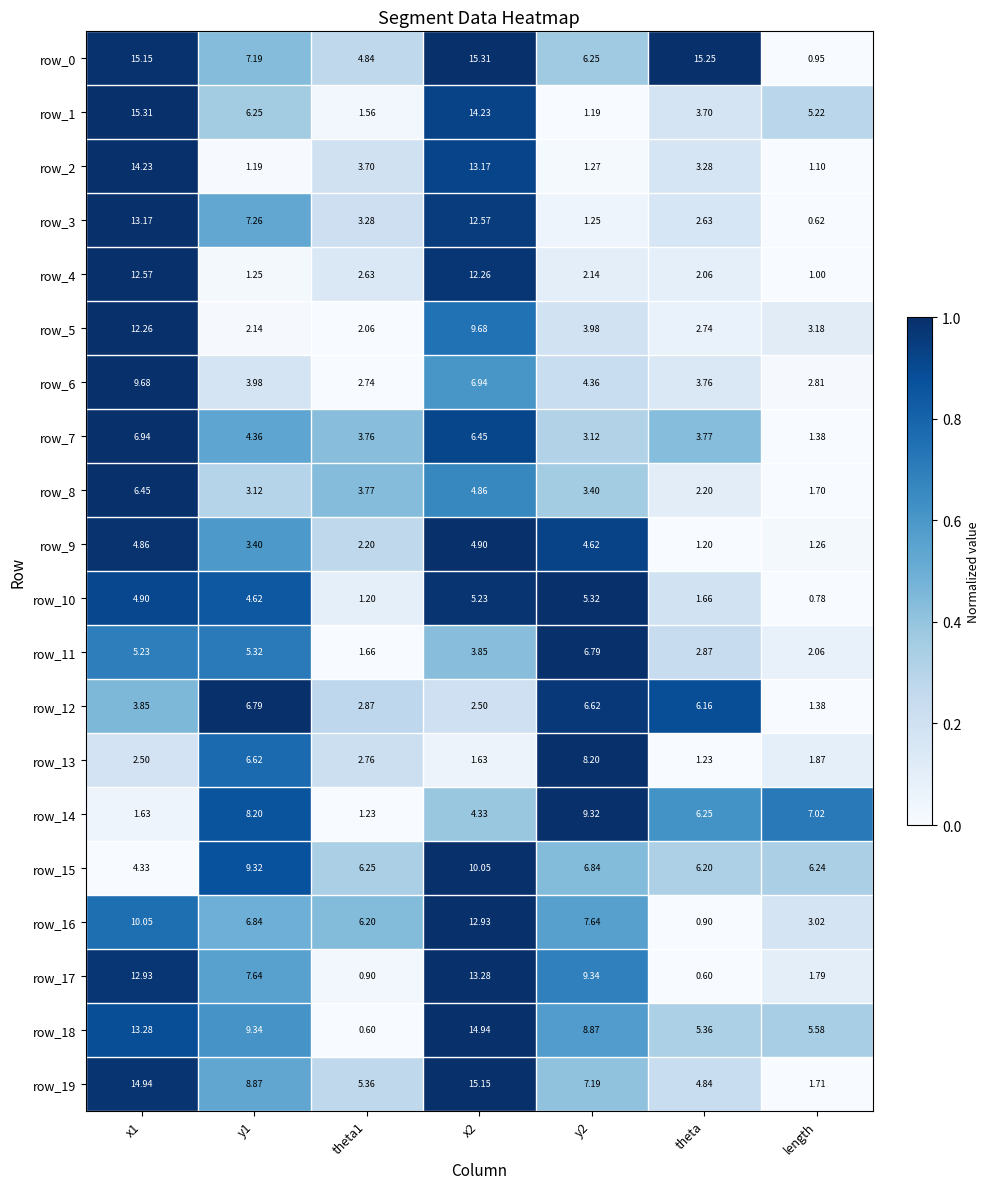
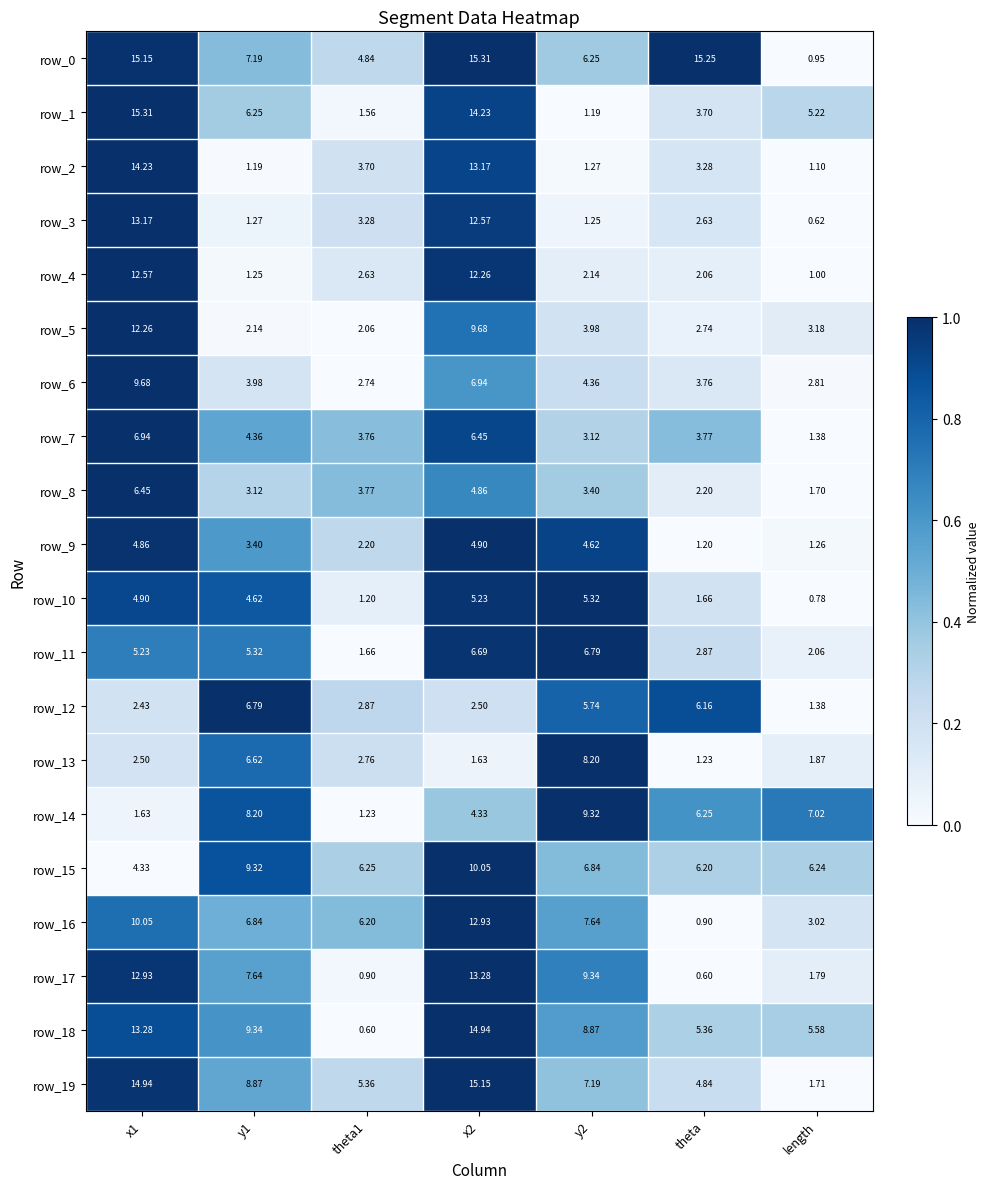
row_3, y1: 7.26 -> 1.27
row_11, x2: 3.85 -> 6.69
row_12, x1: 3.85 -> 2.43
row_12, y2: 6.62 -> 5.74
